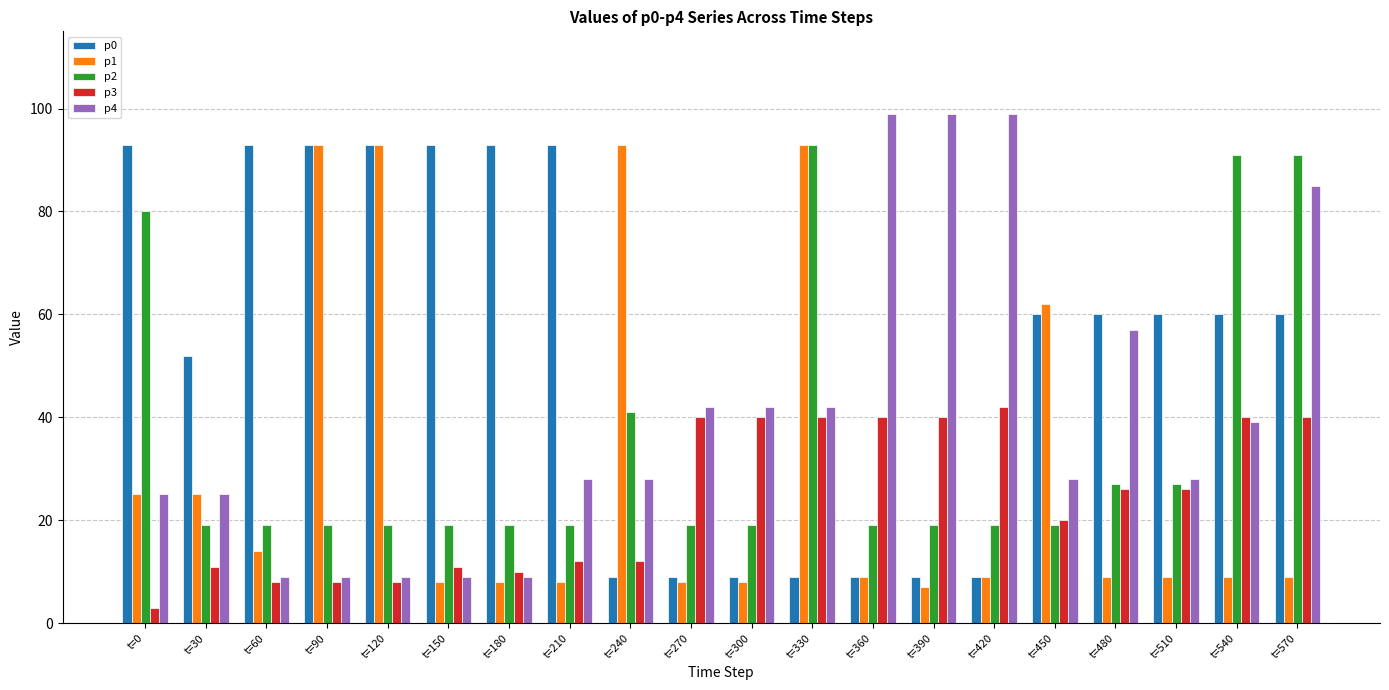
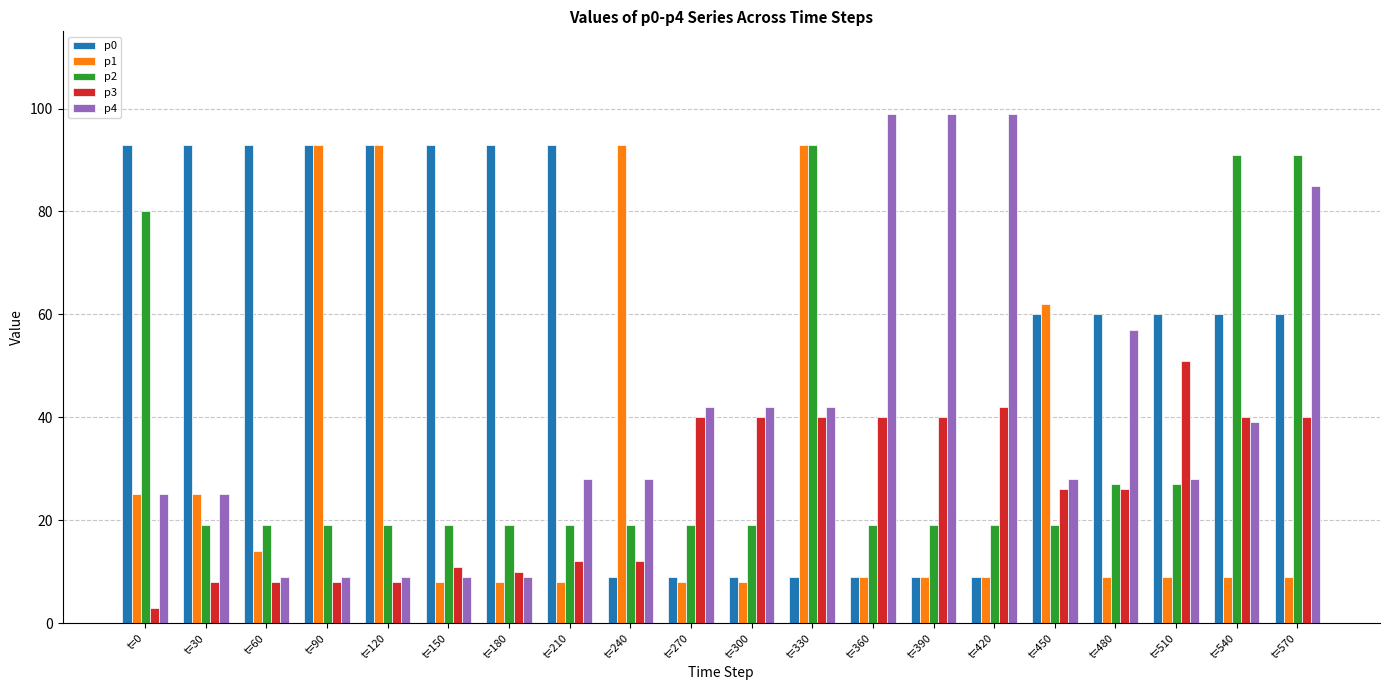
p0, t=30: 52 -> 93
p3, t=30: 11 -> 8
p2, t=240: 41 -> 19
p1, t=390: 7 -> 9
p3, t=450: 20 -> 26
p3, t=510: 26 -> 51
